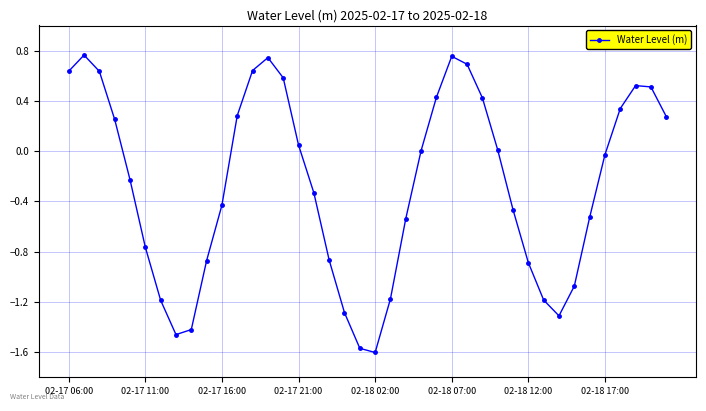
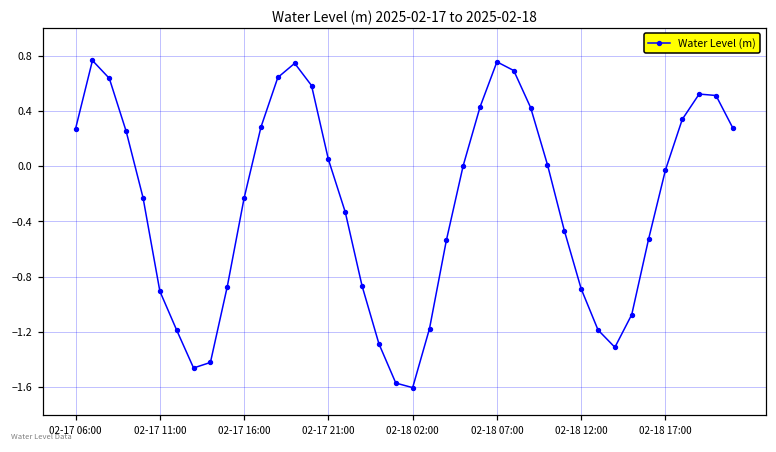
02-17 06:00: 0.64 -> 0.27
02-17 11:00: -0.76 -> -0.90
02-17 16:00: -0.43 -> -0.23
